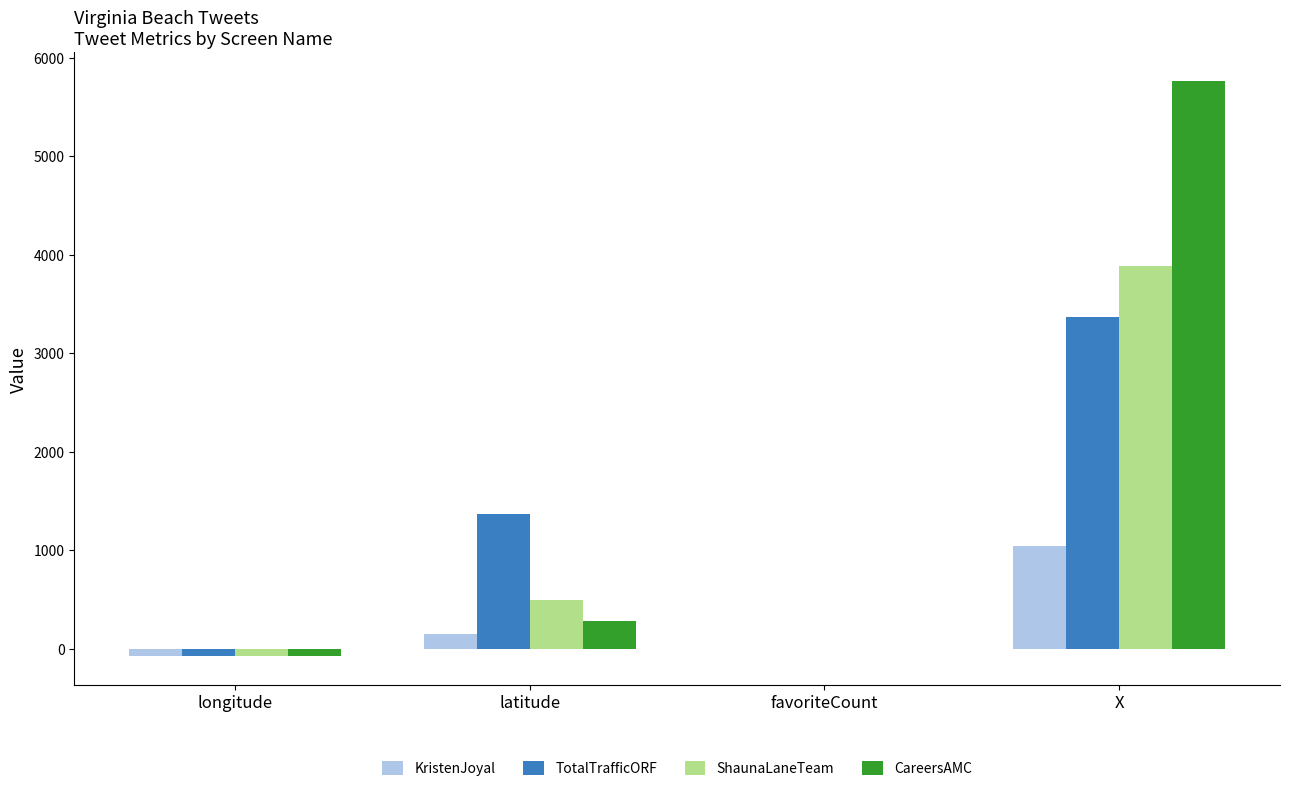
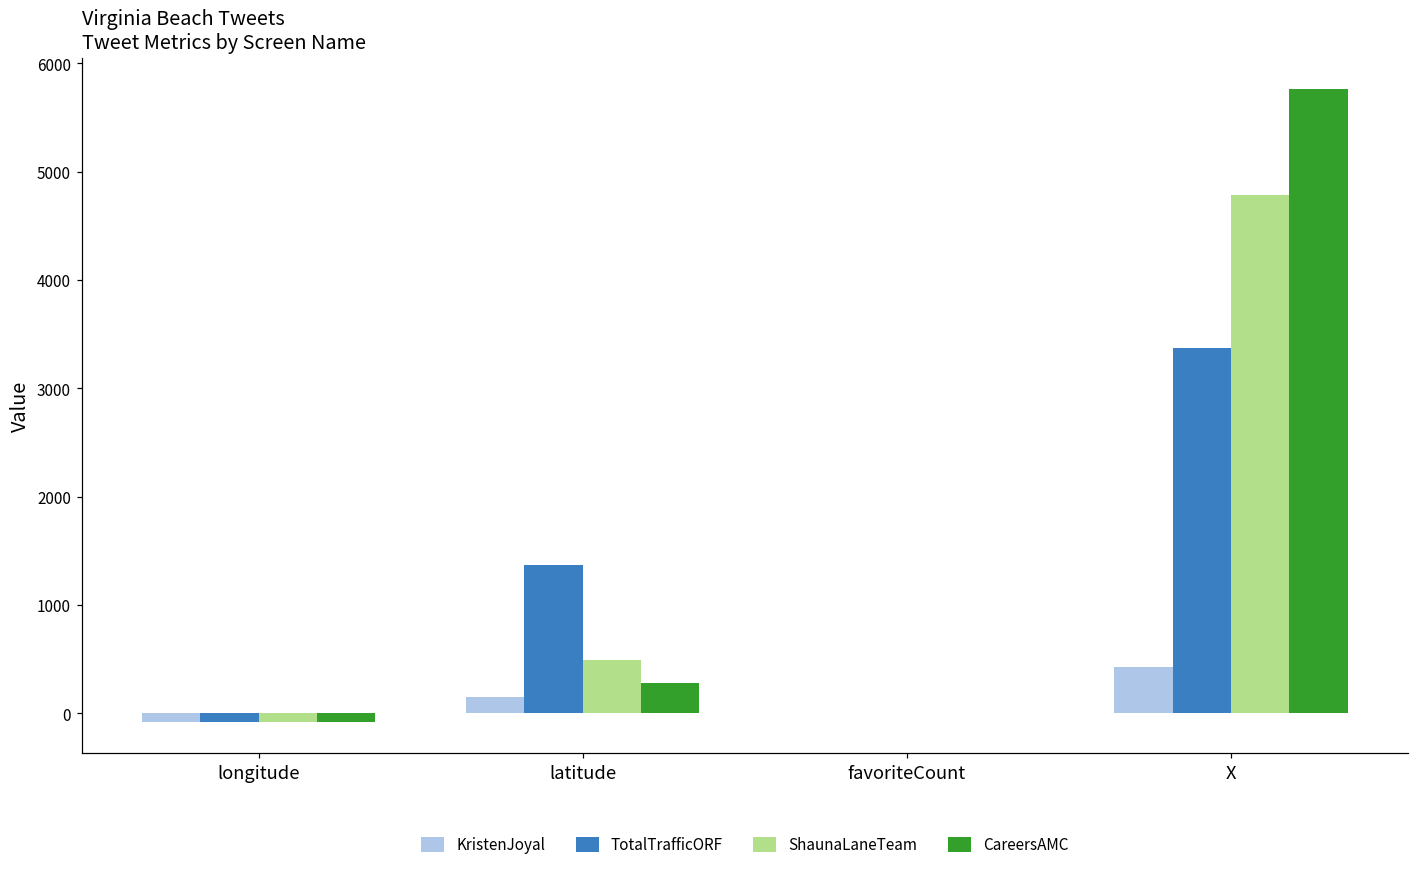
KristenJoyal, X: 1000 -> 400
ShaunaLaneTeam, X: 3900 -> 4800
